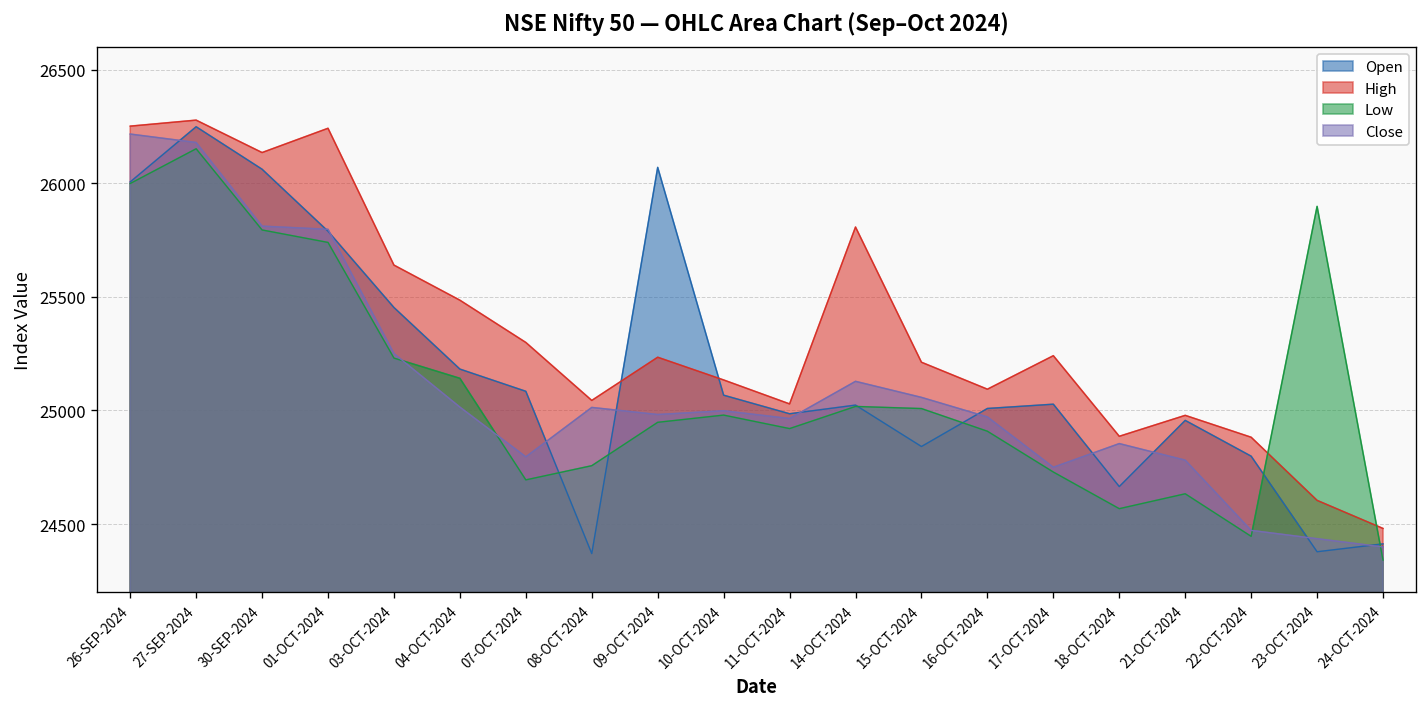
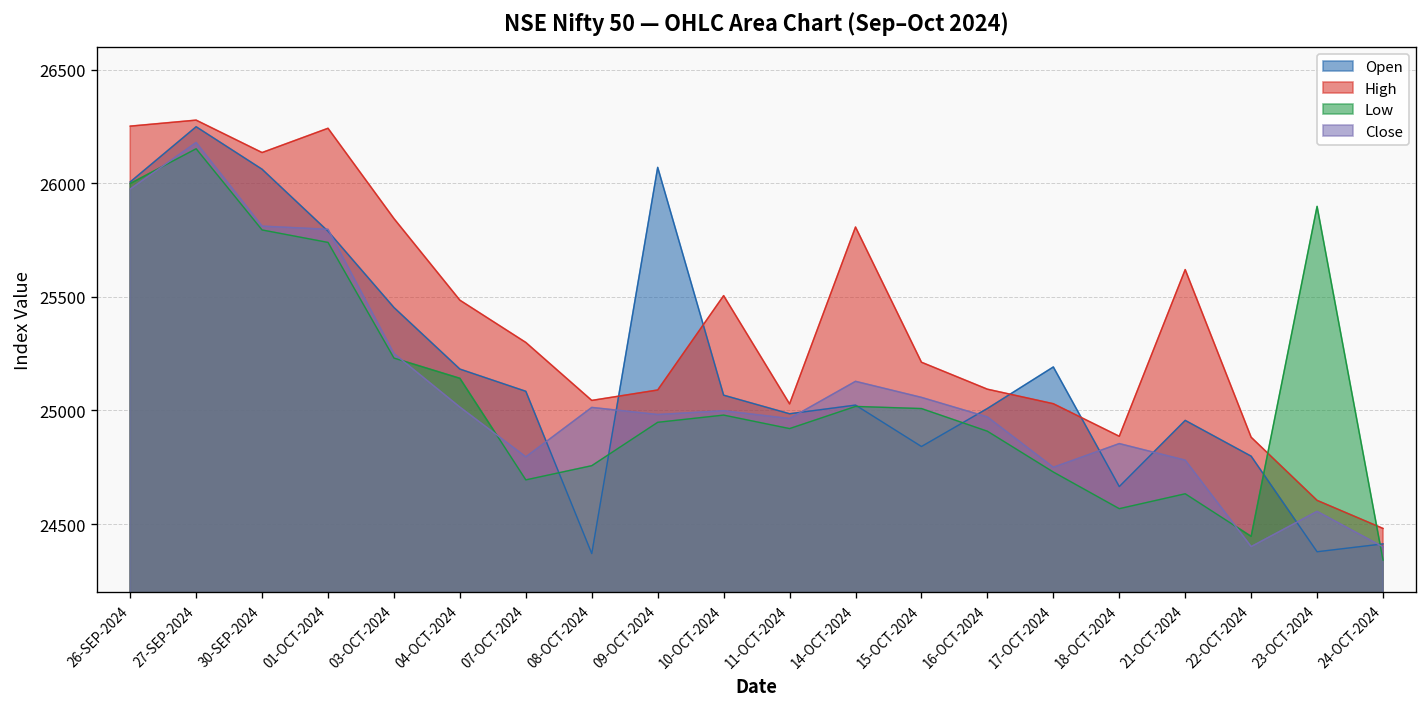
Close, 26-SEP-2024: 26220 -> 25970
High, 03-OCT-2024: 25640 -> 25840
High, 09-OCT-2024: 25230 -> 25090
High, 10-OCT-2024: 25130 -> 25510
Open, 17-OCT-2024: 25030 -> 25190
High, 17-OCT-2024: 25240 -> 25030
High, 21-OCT-2024: 24980 -> 25620
Close, 22-OCT-2024: 24470 -> 24400
Close, 23-OCT-2024: 24440 -> 24560
